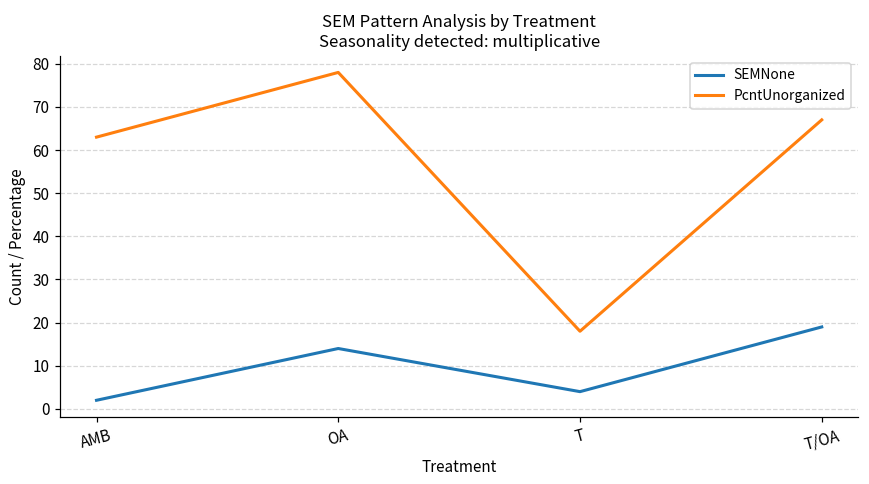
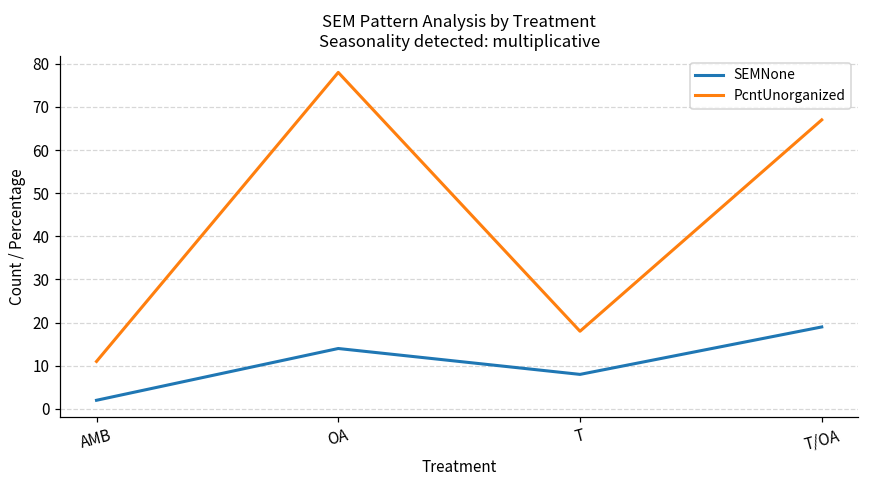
PcntUnorganized, AMB: 63 -> 11
SEMNone, T: 4 -> 8
